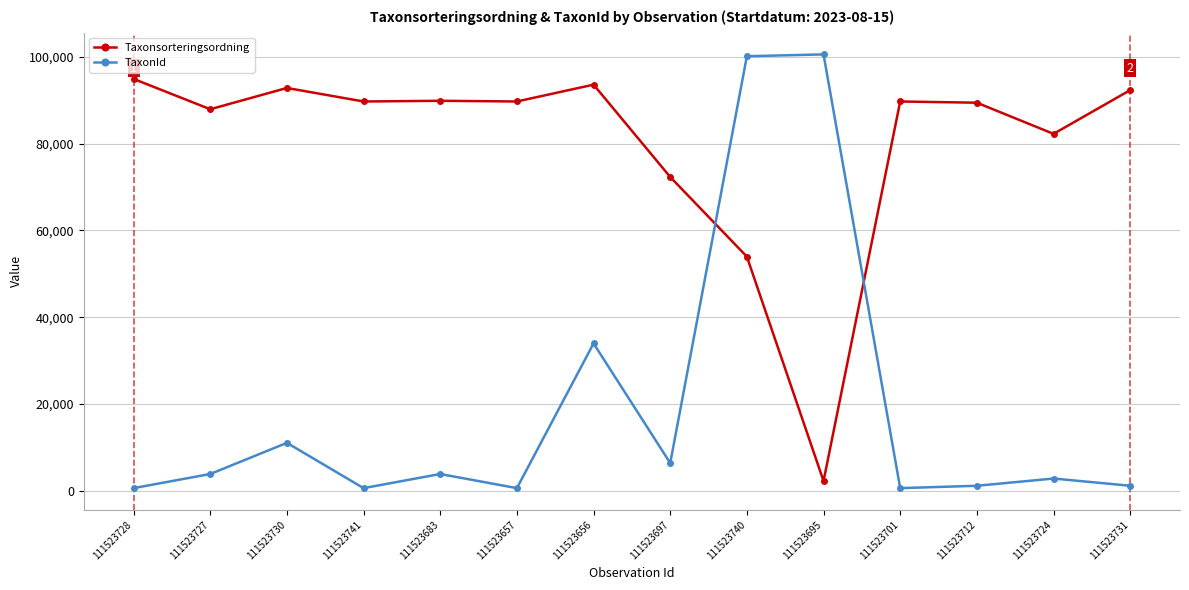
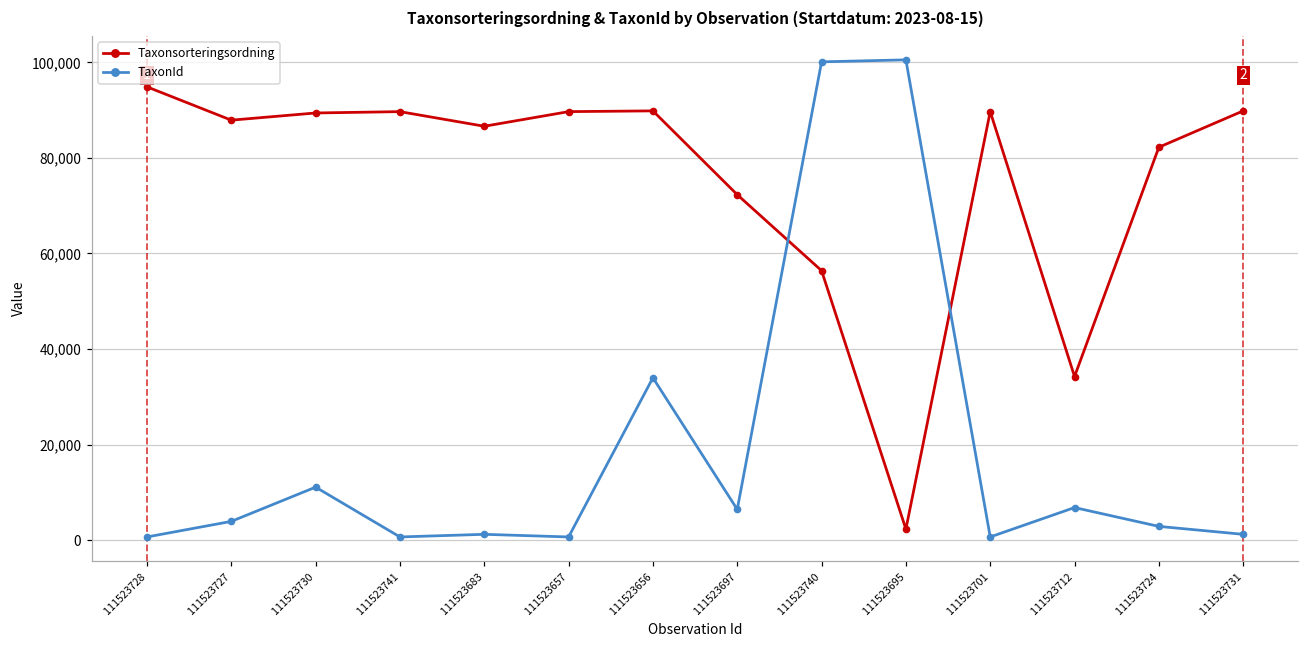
Taxonsorteringsordning, 111523730: 93,000 -> 89,000
Taxonsorteringsordning, 111523683: 90,000 -> 87,000
TaxonId, 111523683: 4,000 -> 1,000
Taxonsorteringsordning, 111523656: 94,000 -> 90,000
Taxonsorteringsordning, 111523740: 54,000 -> 56,000
Taxonsorteringsordning, 111523712: 89,000 -> 34,000
TaxonId, 111523712: 1,000 -> 7,000
Taxonsorteringsordning, 111523731: 92,000 -> 90,000
